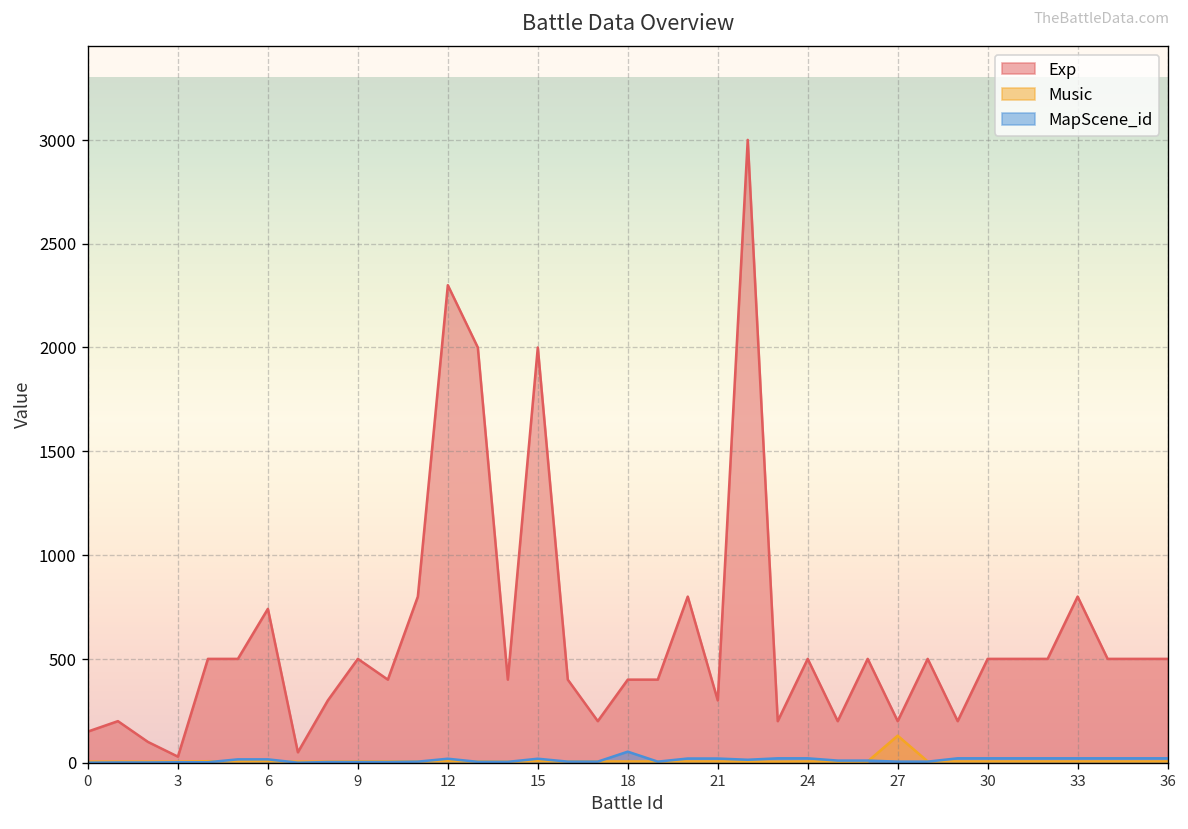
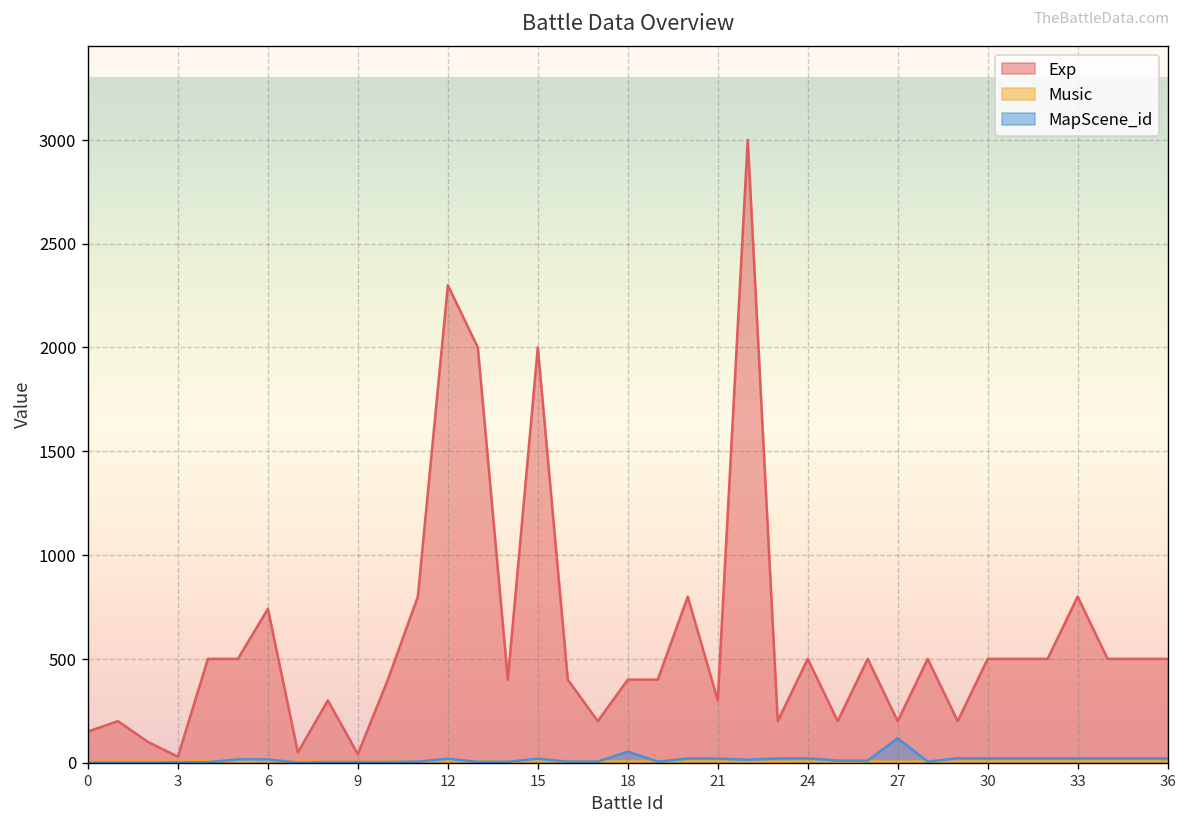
Exp, 9: 500 -> 40
Music, 27: 130 -> 10
MapScene_id, 27: 10 -> 120
